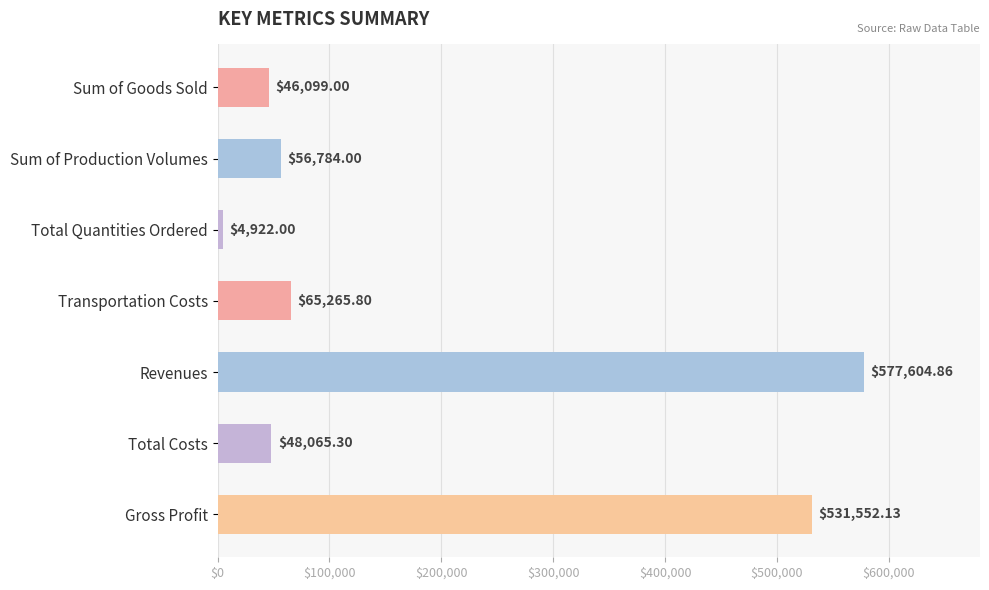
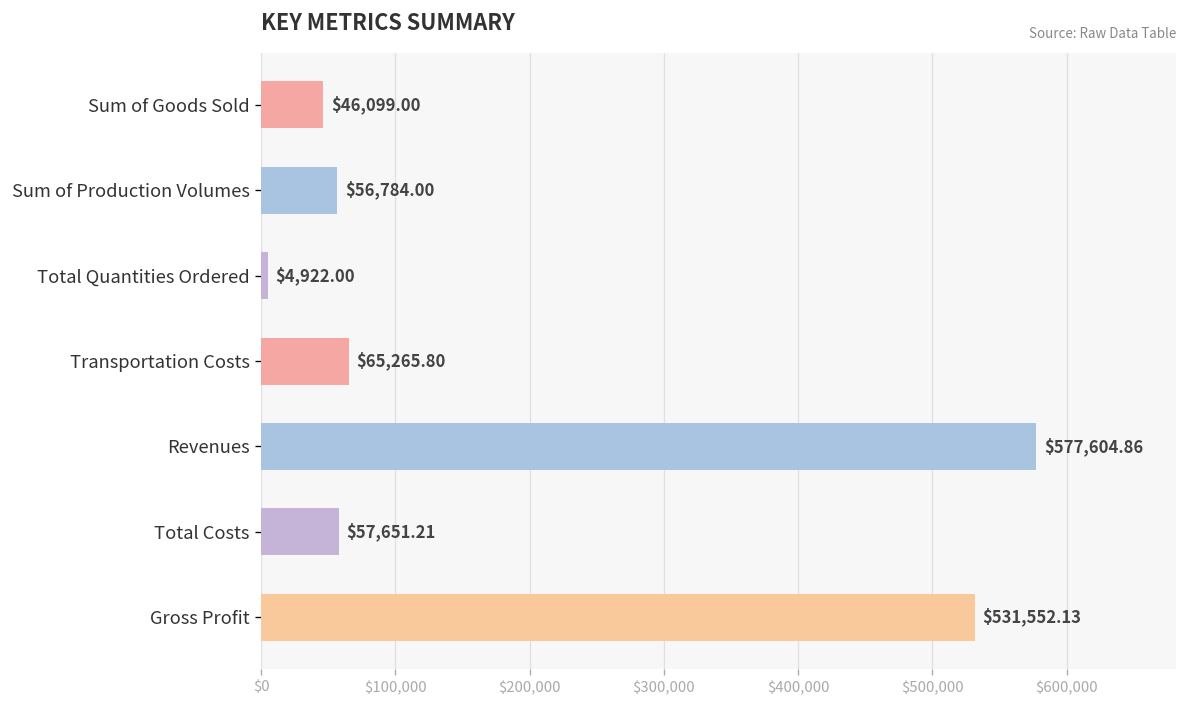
Total Costs: $48,065.30 -> $57,651.21
